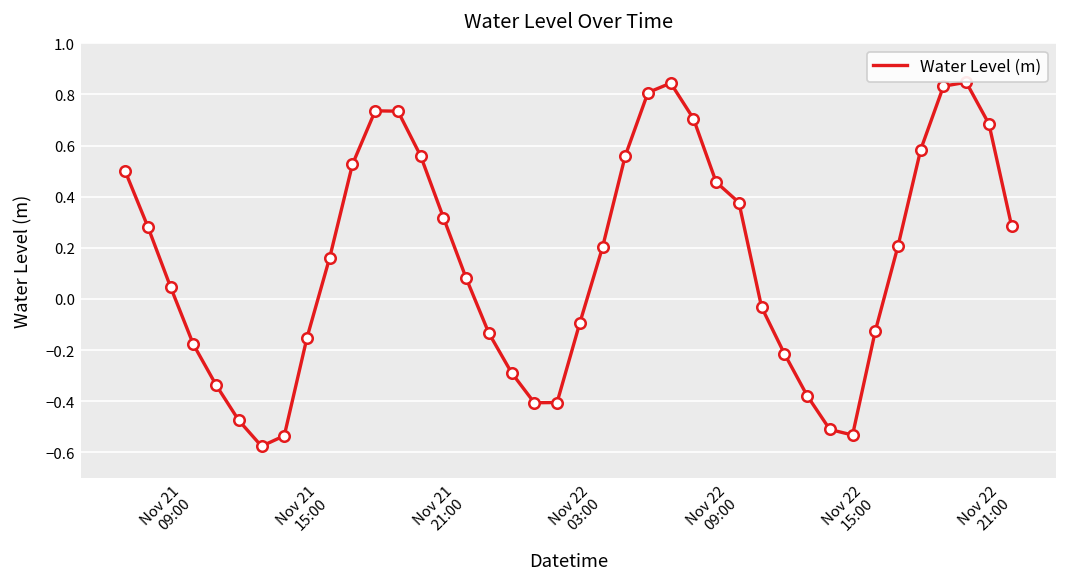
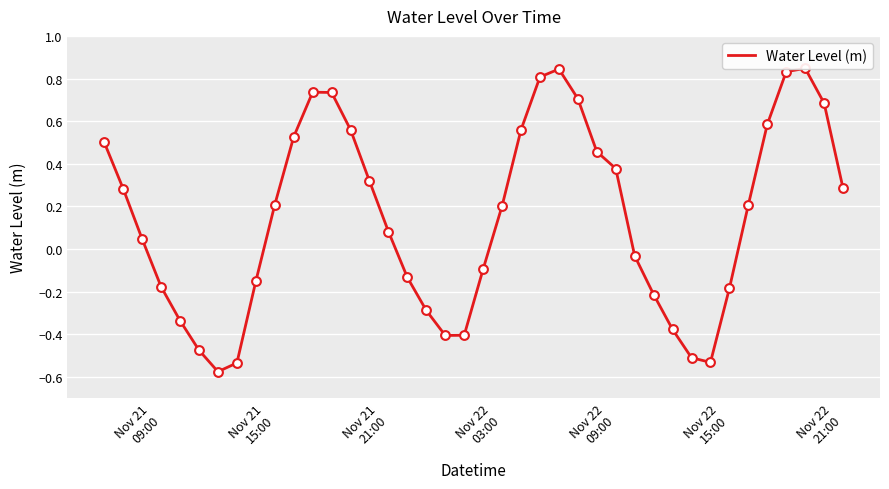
Nov 21 15:00: 0.16 -> 0.21
Nov 22 15:00: -0.13 -> -0.18
